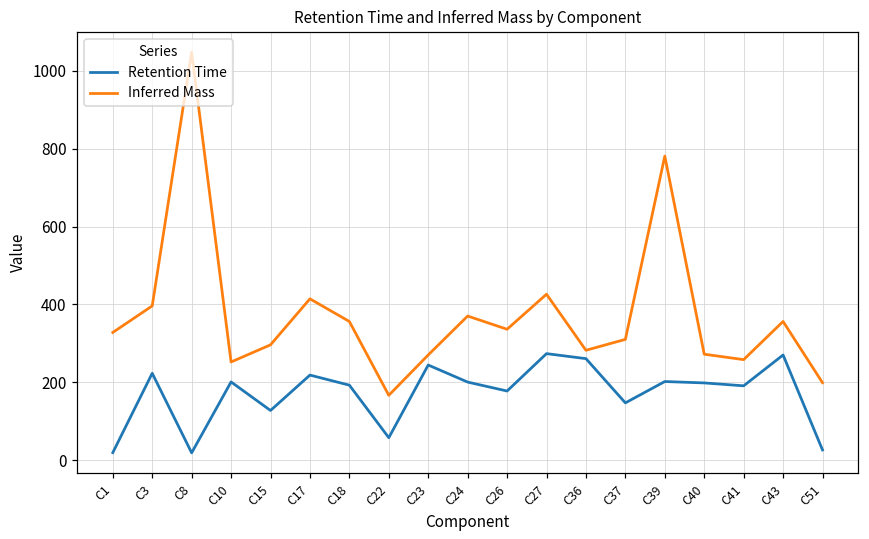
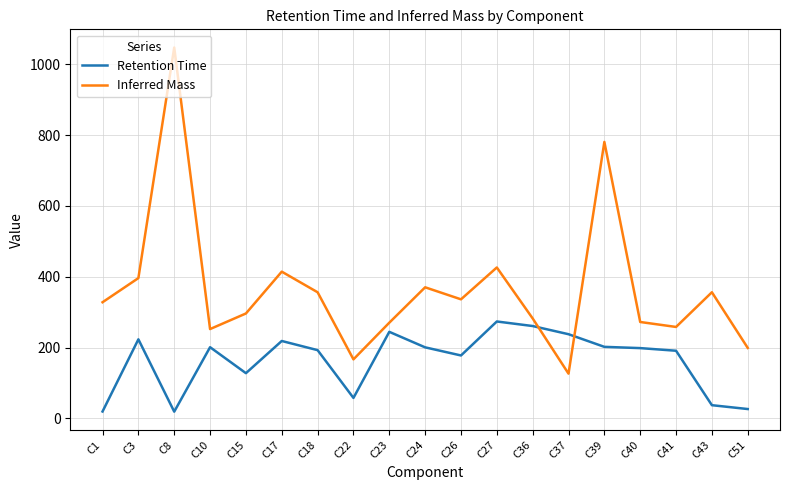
Retention Time, C37: 150 -> 240
Inferred Mass, C37: 310 -> 130
Retention Time, C43: 270 -> 40
